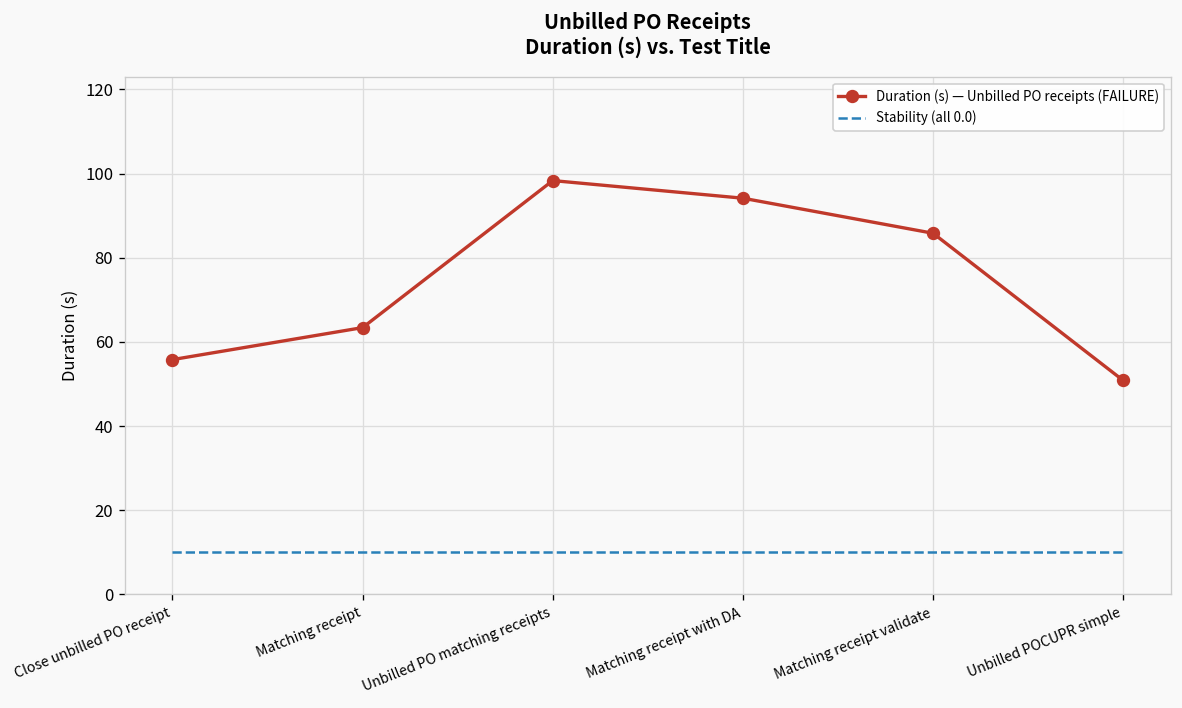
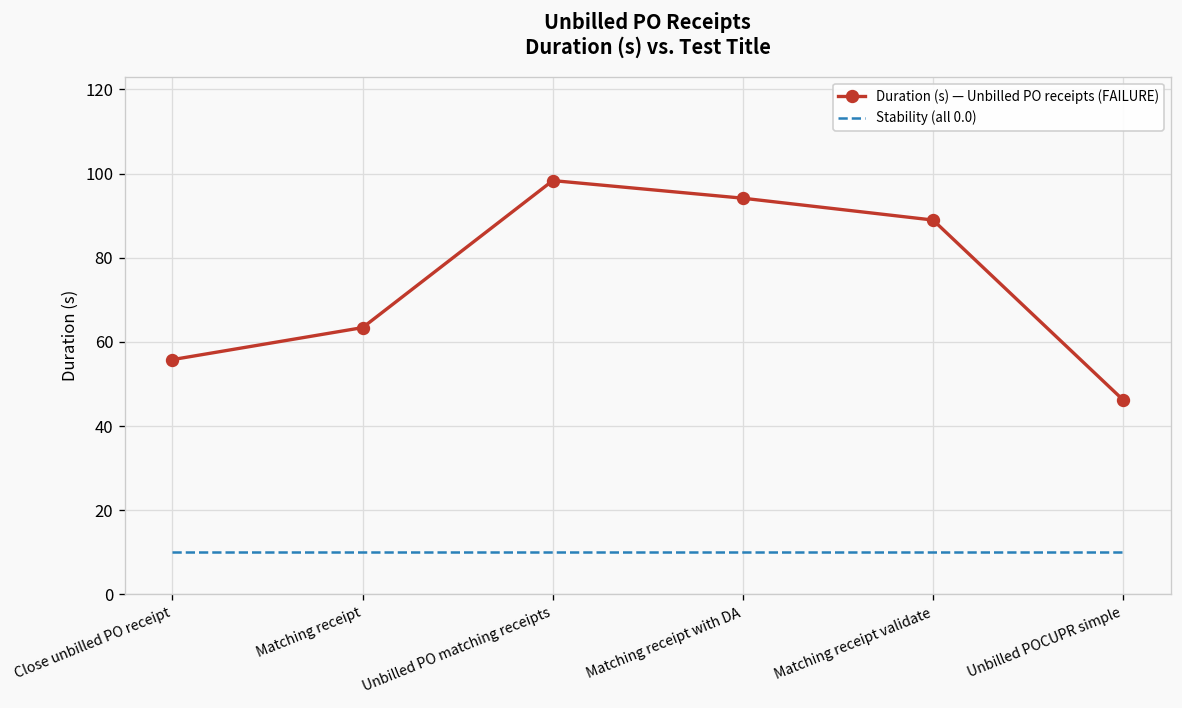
Duration (s) — Unbilled PO receipts (FAILURE), Matching receipt validate: 86 -> 89
Duration (s) — Unbilled PO receipts (FAILURE), Unbilled POCUPR simple: 51 -> 46
